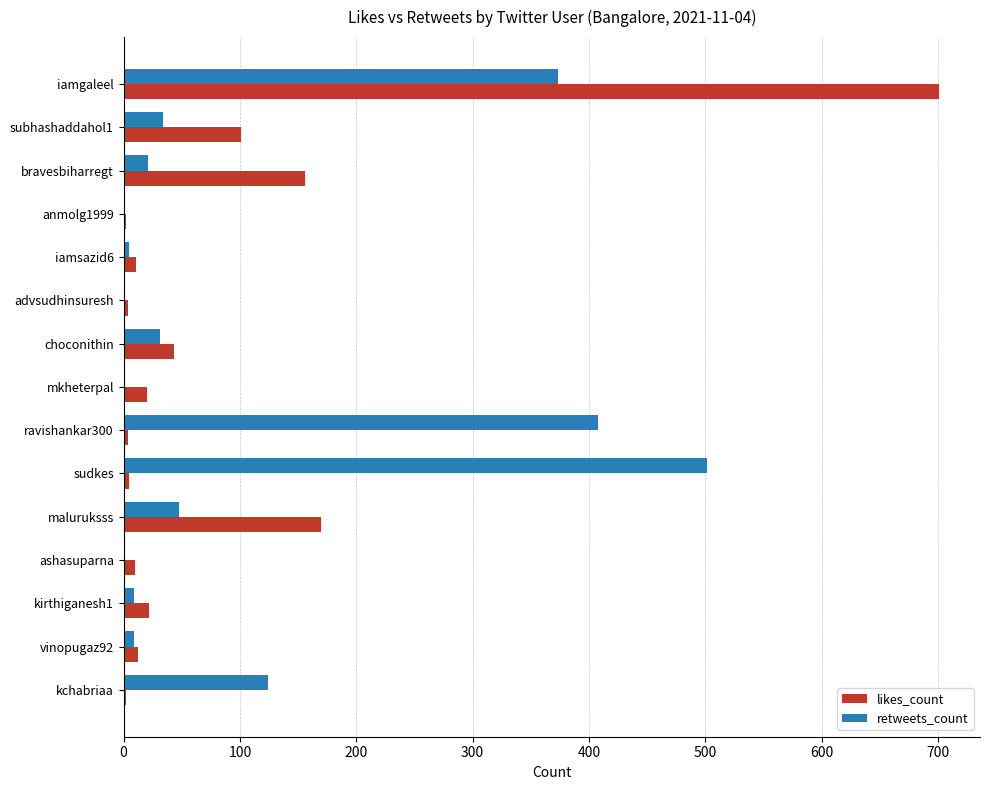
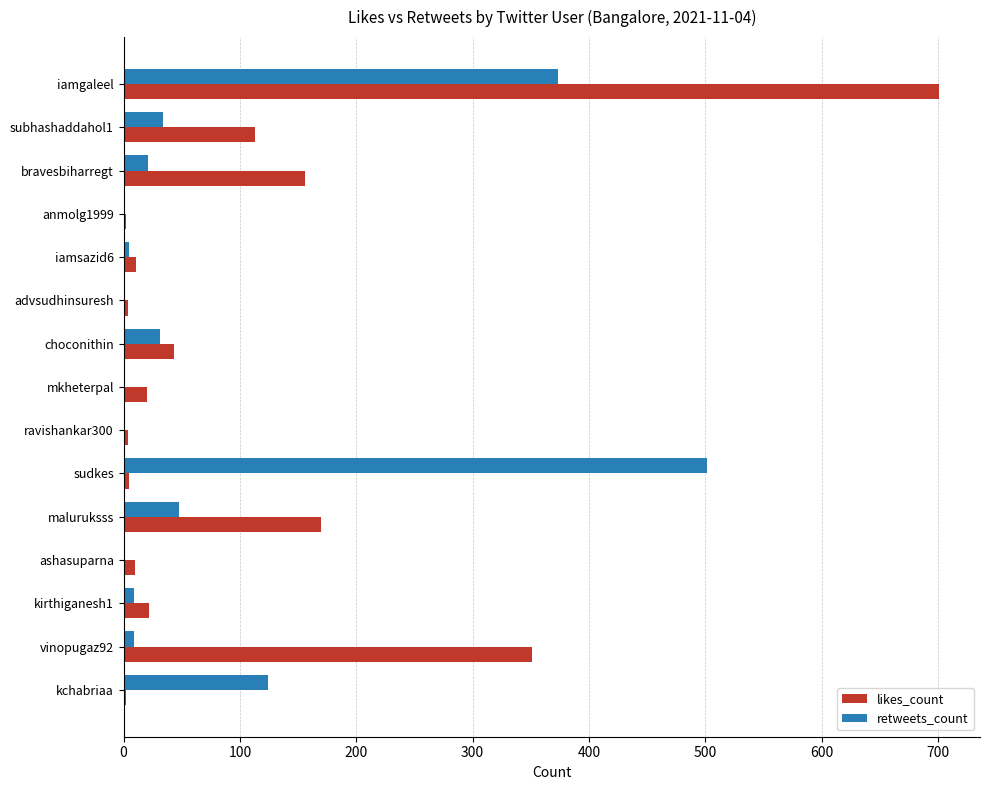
likes_count, subhashaddahol1: 101 -> 113
retweets_count, ravishankar300: 408 -> 1
likes_count, vinopugaz92: 12 -> 351
